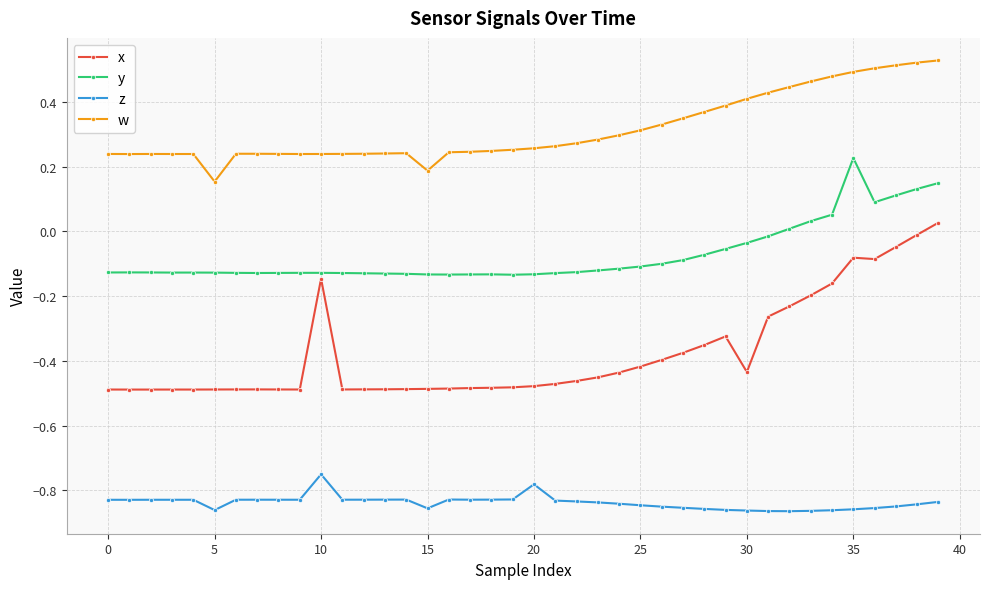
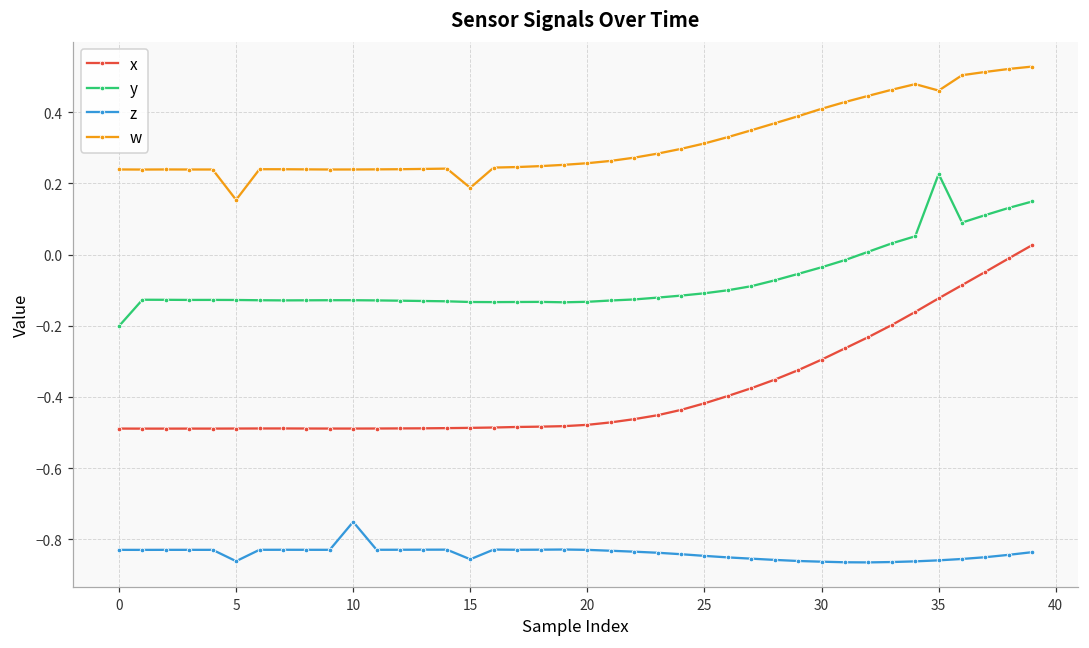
y, 0: -0.13 -> -0.20
x, 10: -0.15 -> -0.49
z, 20: -0.78 -> -0.83
x, 30: -0.43 -> -0.30
x, 35: -0.08 -> -0.12
w, 35: 0.49 -> 0.46
